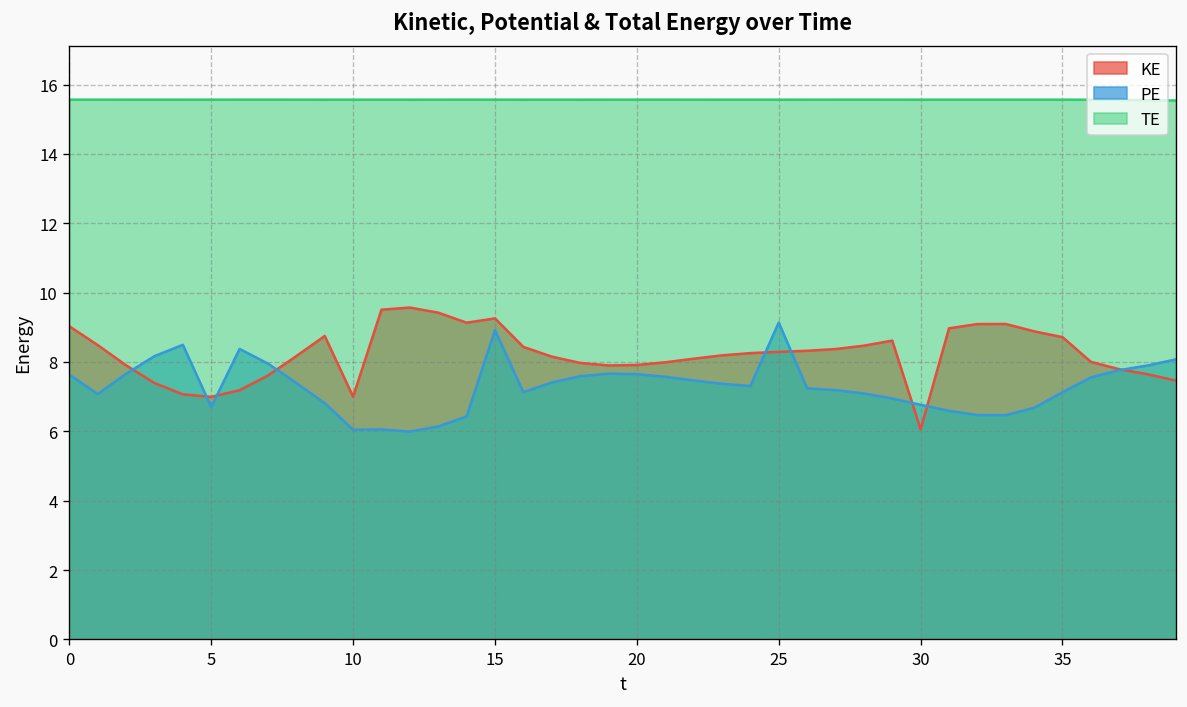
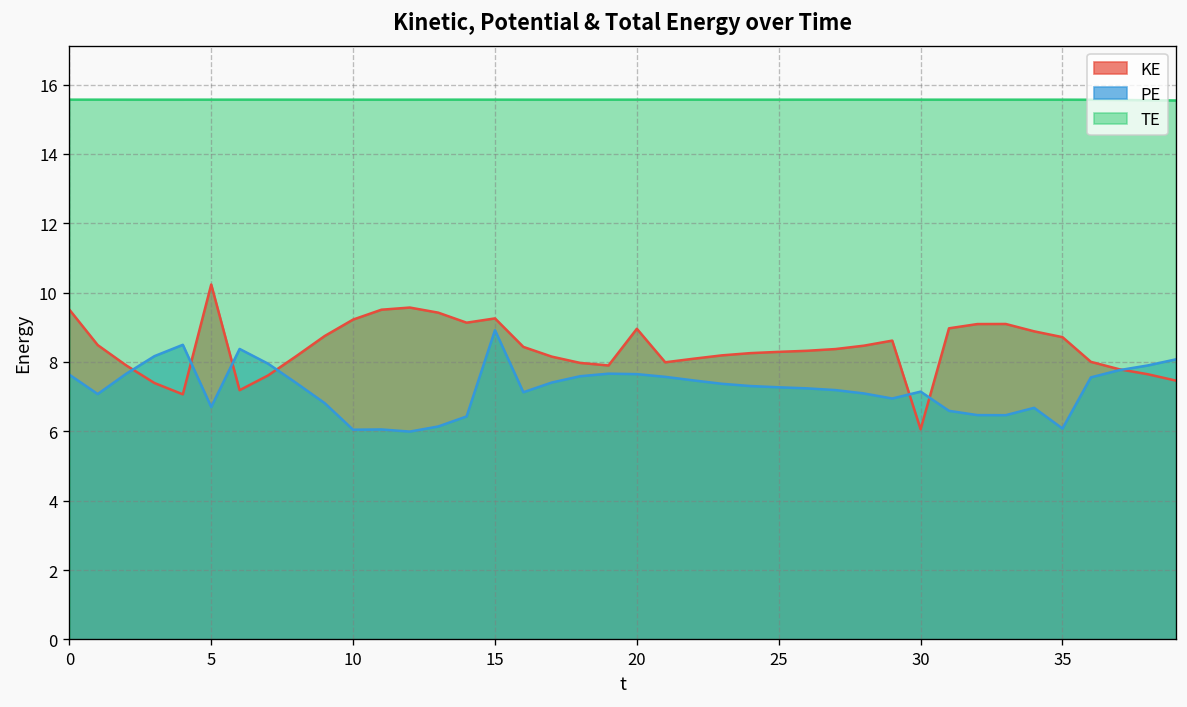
KE, 0: 9.0 -> 9.5
KE, 5: 7.0 -> 10.2
KE, 10: 7.0 -> 9.2
KE, 20: 7.9 -> 9.0
PE, 25: 9.1 -> 7.3
PE, 30: 6.8 -> 7.1
PE, 35: 7.1 -> 6.1
